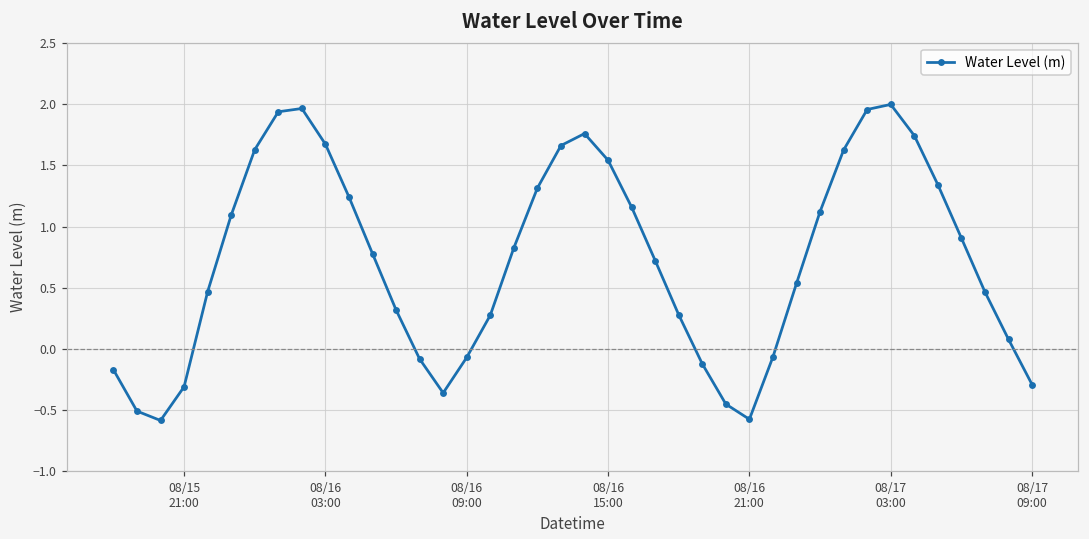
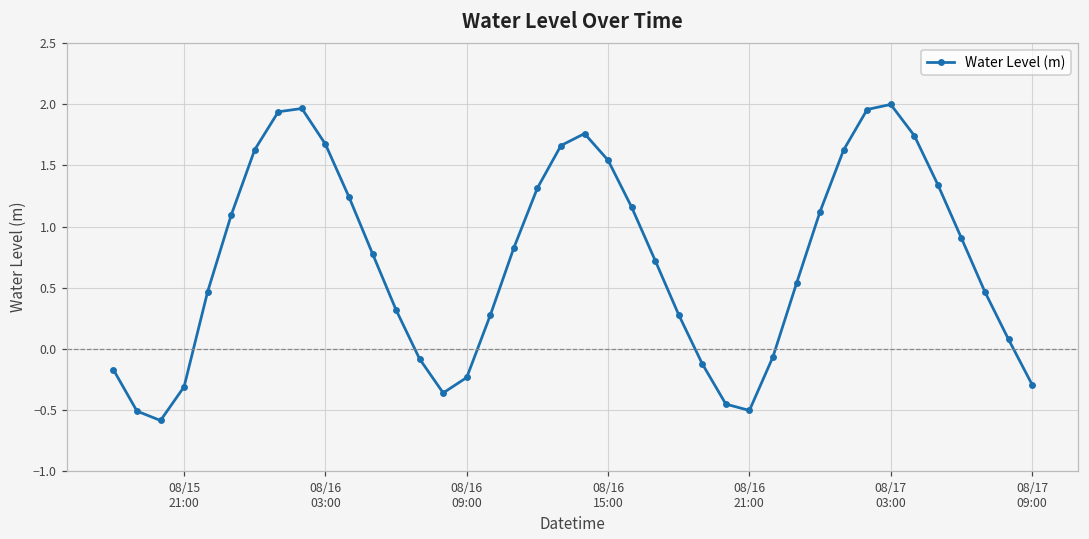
08/16 09:00: -0.07 -> -0.23
08/16 21:00: -0.57 -> -0.50
